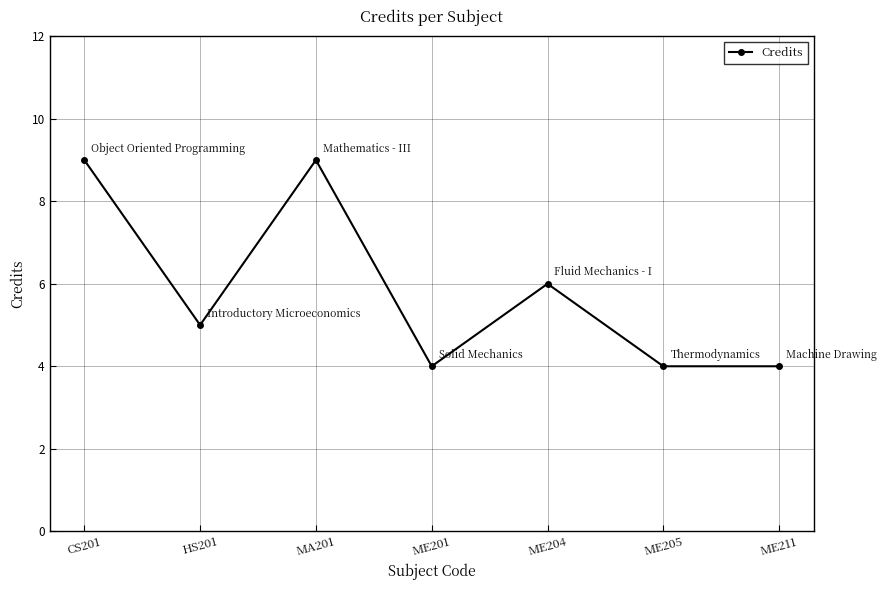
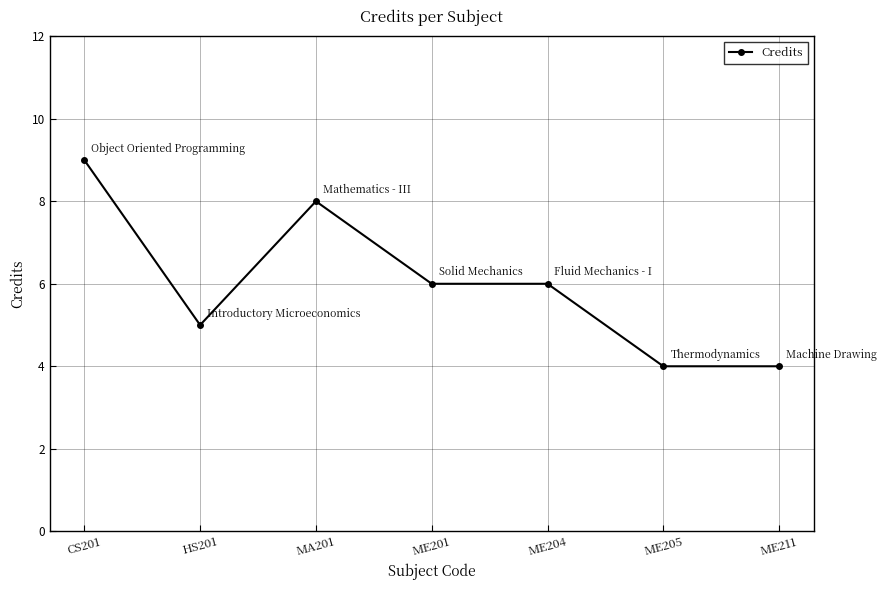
MA201: 9 -> 8
ME201: 4 -> 6
